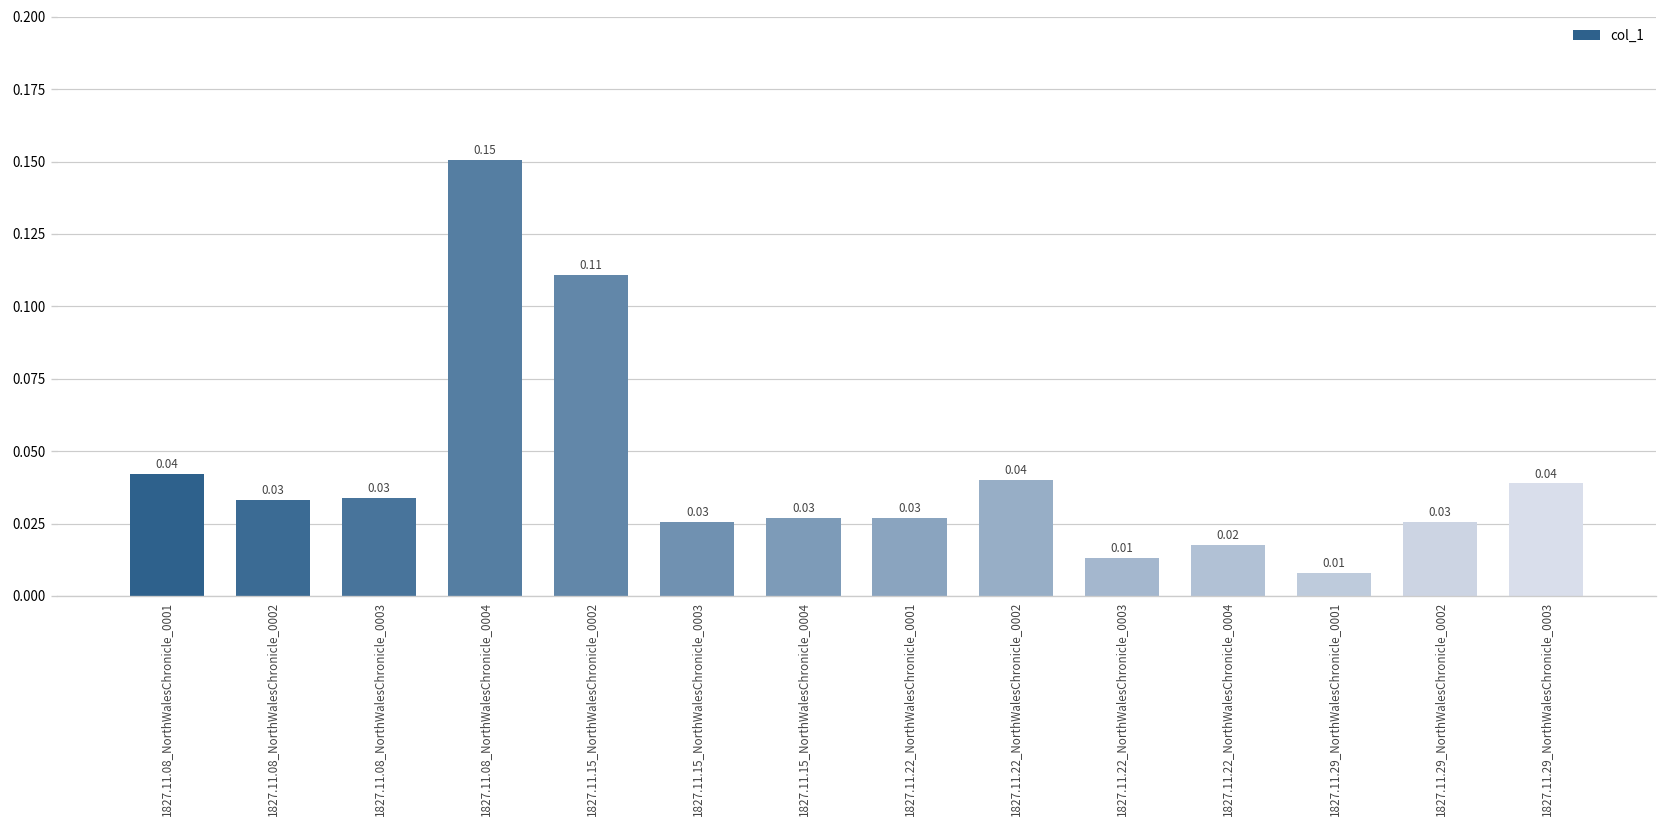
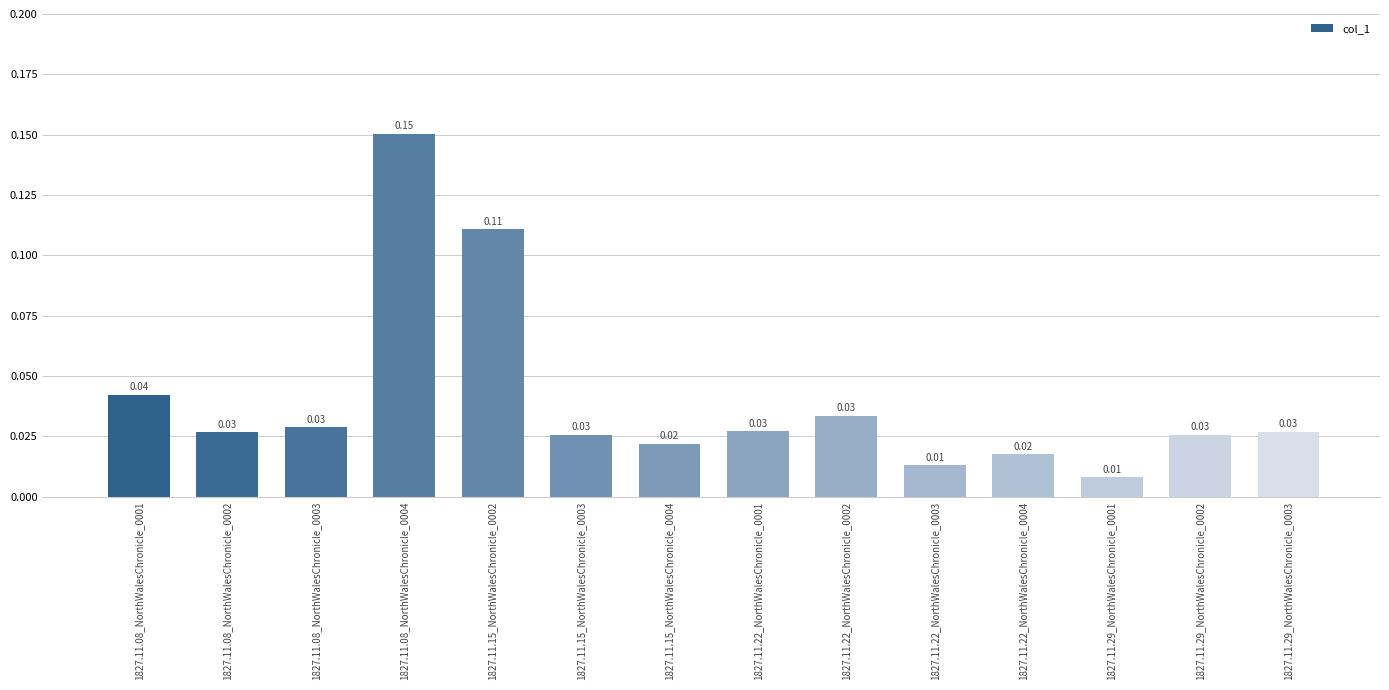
1827.11.08_NorthWalesChronicle_0002: 0.033 -> 0.027
1827.11.08_NorthWalesChronicle_0003: 0.034 -> 0.029
1827.11.15_NorthWalesChronicle_0004: 0.03 -> 0.02
1827.11.22_NorthWalesChronicle_0002: 0.04 -> 0.03
1827.11.29_NorthWalesChronicle_0003: 0.04 -> 0.03
